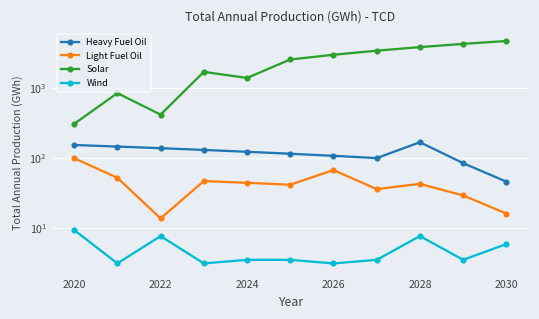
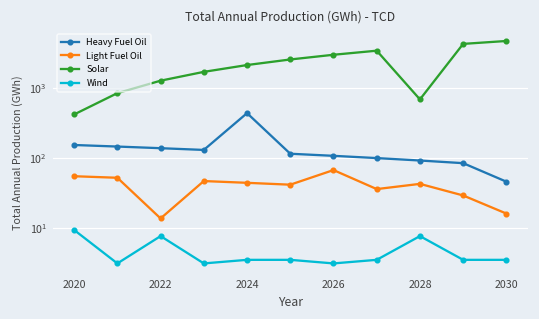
Light Fuel Oil, 2020: 100 -> 50
Solar, 2020: 300 -> 400
Solar, 2022: 400 -> 1300
Heavy Fuel Oil, 2024: 120 -> 400
Solar, 2024: 1400 -> 2100
Heavy Fuel Oil, 2028: 170 -> 90
Solar, 2028: 4000 -> 700
Wind, 2030: 6 -> 4
